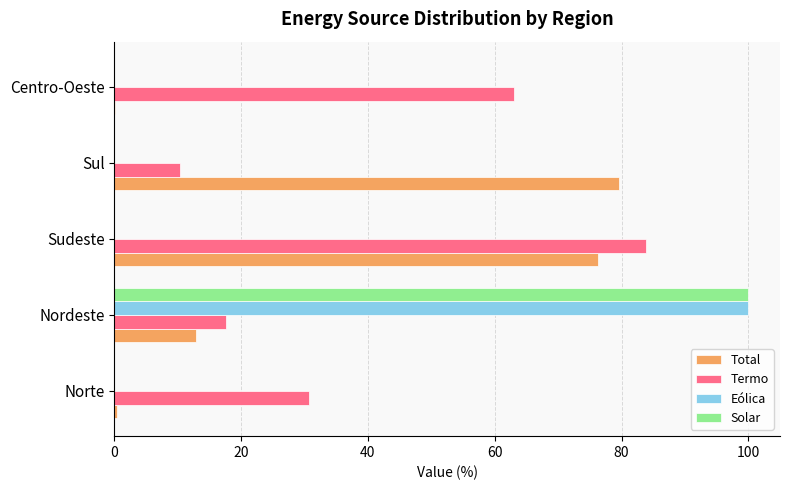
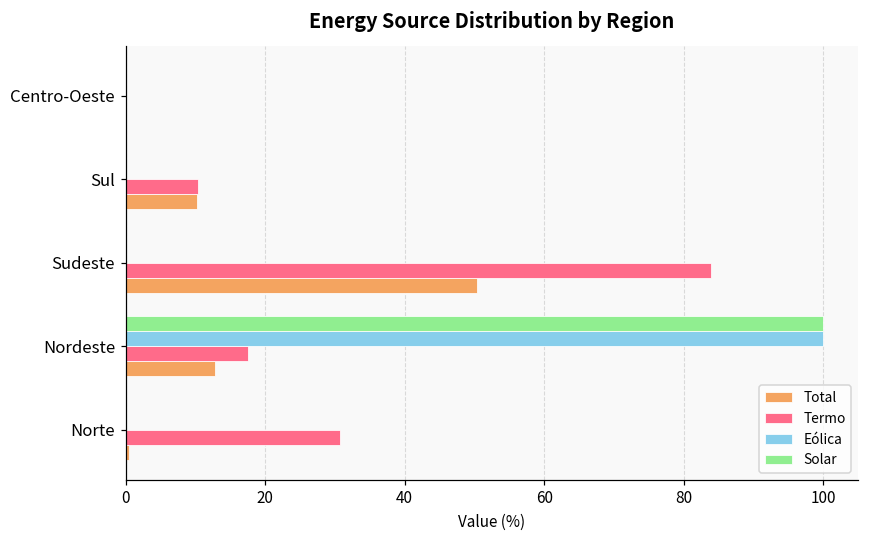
Termo, Centro-Oeste: 63 -> 0
Total, Sul: 80 -> 10
Total, Sudeste: 76 -> 50
